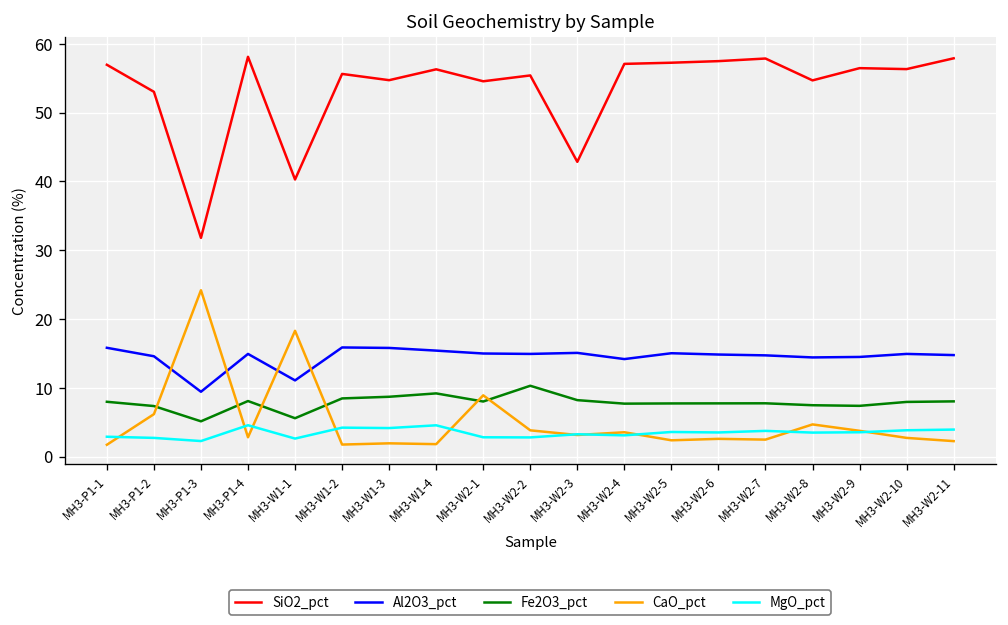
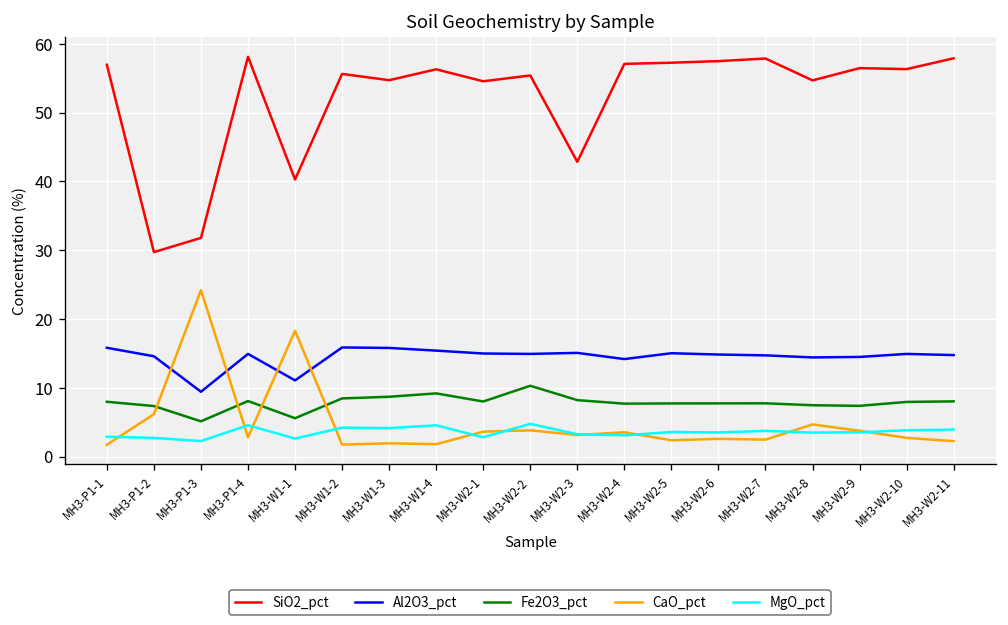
SiO2_pct, MH3-P1-2: 53 -> 30
CaO_pct, MH3-W2-1: 9 -> 4
MgO_pct, MH3-W2-2: 3 -> 5
